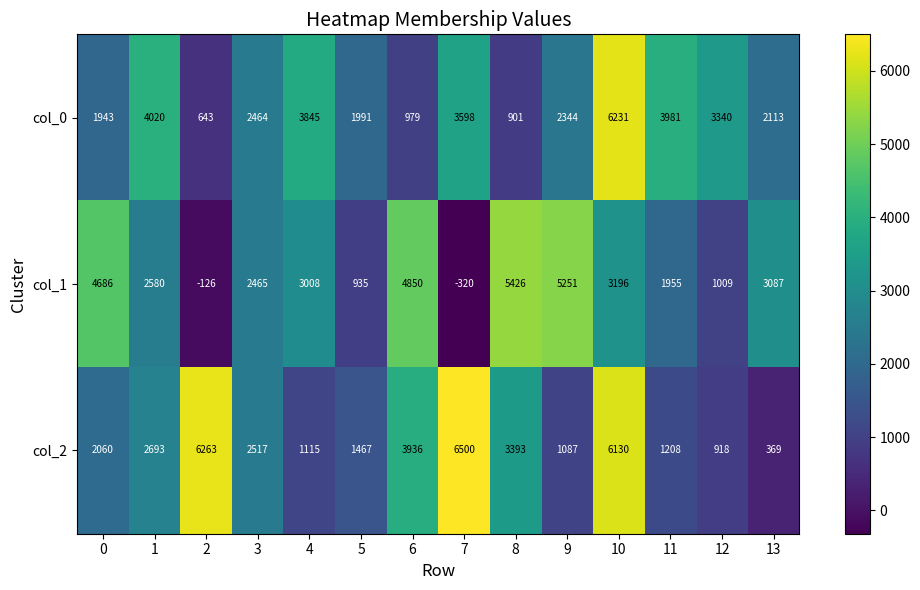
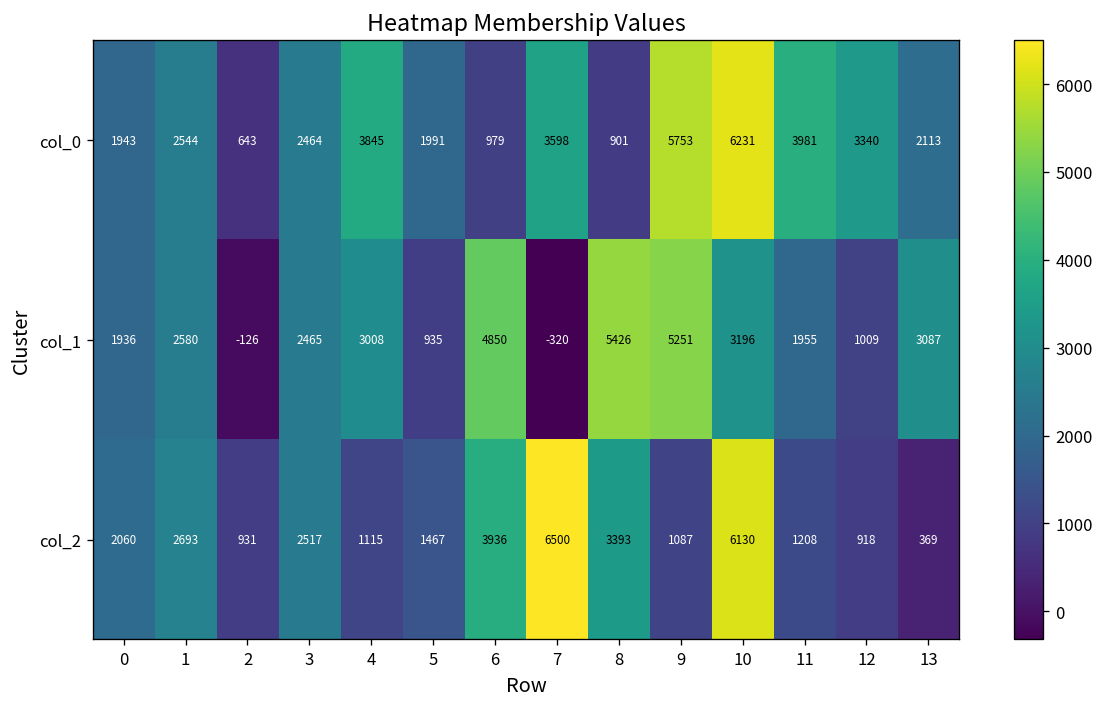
col_0, 1: 4020 -> 2544
col_0, 9: 2344 -> 5753
col_1, 0: 4686 -> 1936
col_2, 2: 6263 -> 931
